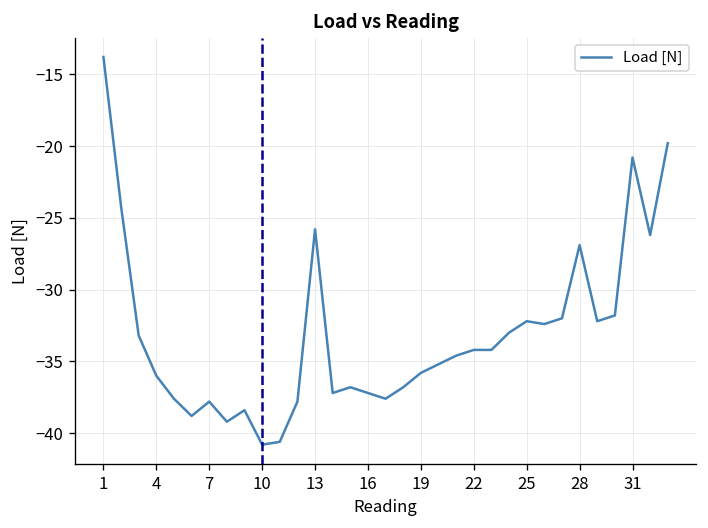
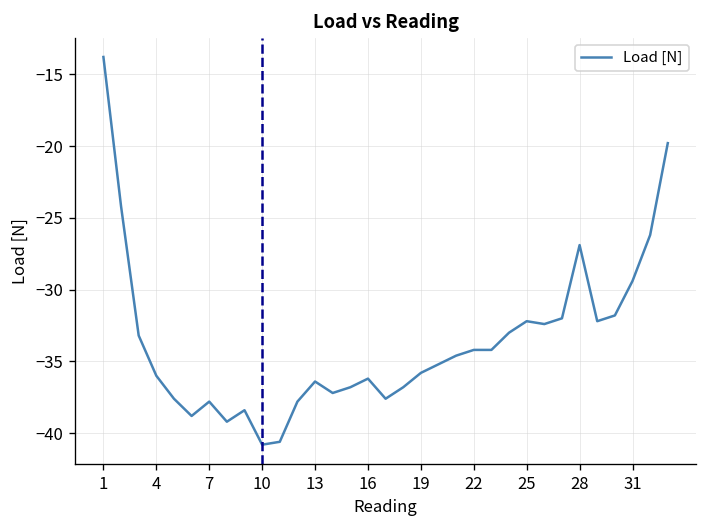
13: -25.8 -> -36.4
16: -37.2 -> -36.2
31: -20.8 -> -29.4
